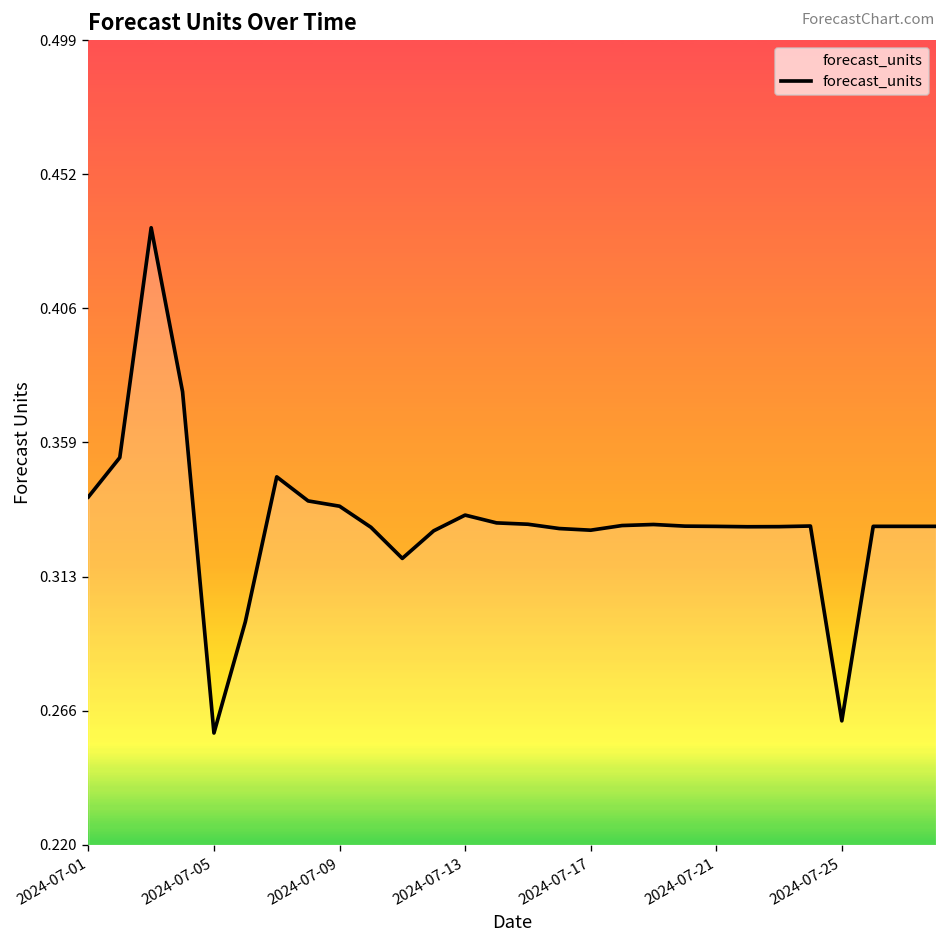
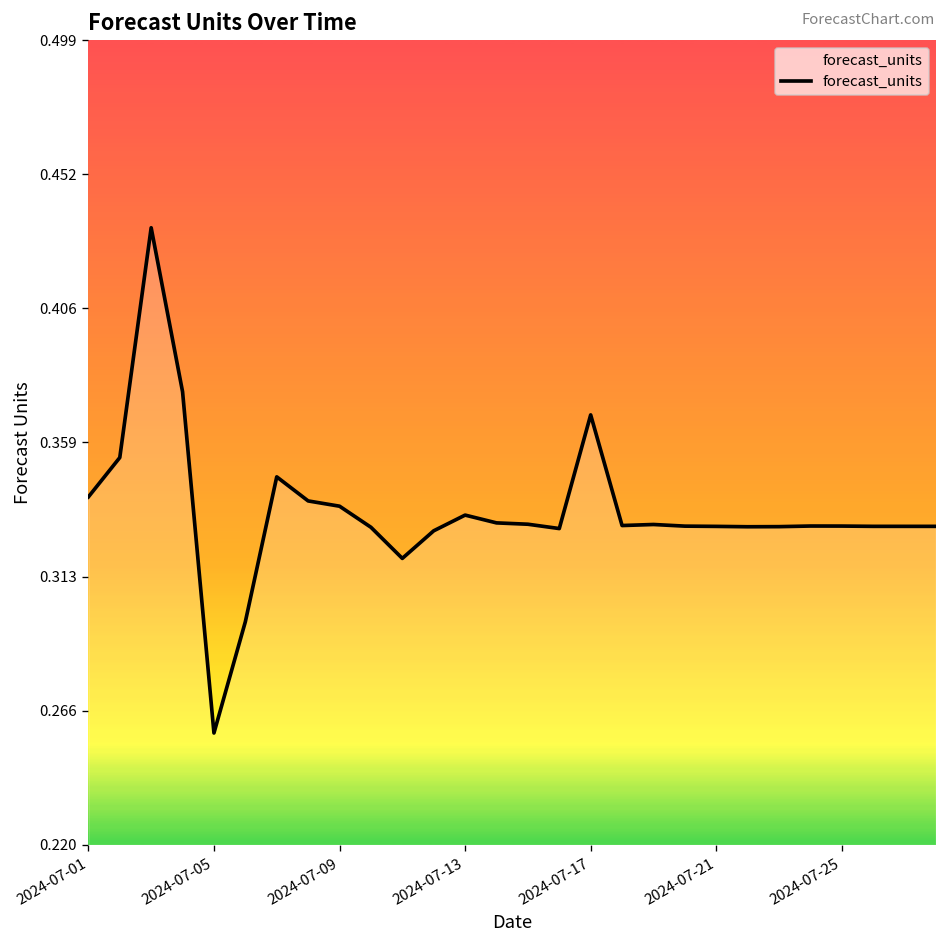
2024-07-17: 0.329 -> 0.369
2024-07-25: 0.263 -> 0.330
